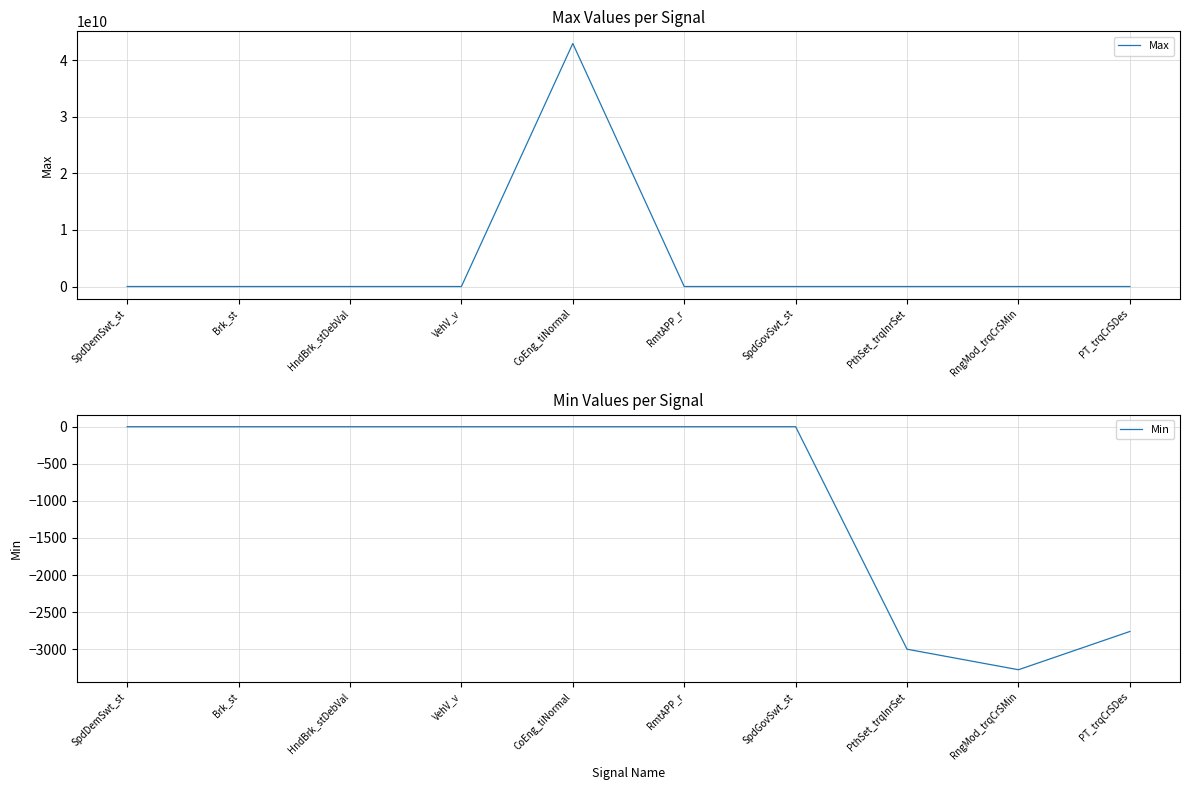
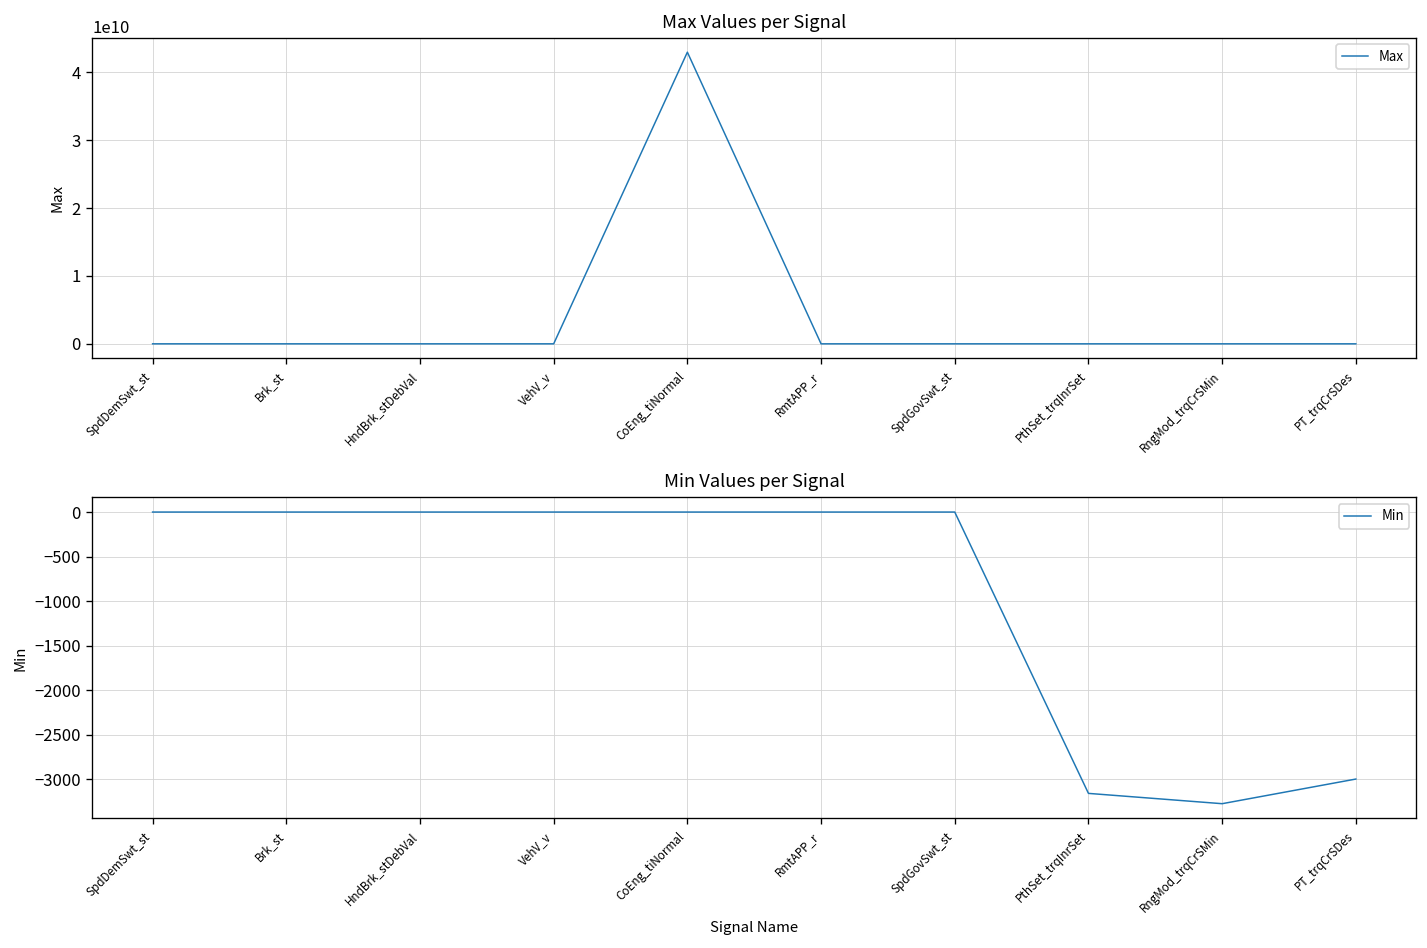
Min Values per Signal, PthSet_trqInrSet: -3000 -> -3200
Min Values per Signal, PT_trqCrSDes: -2800 -> -3000
